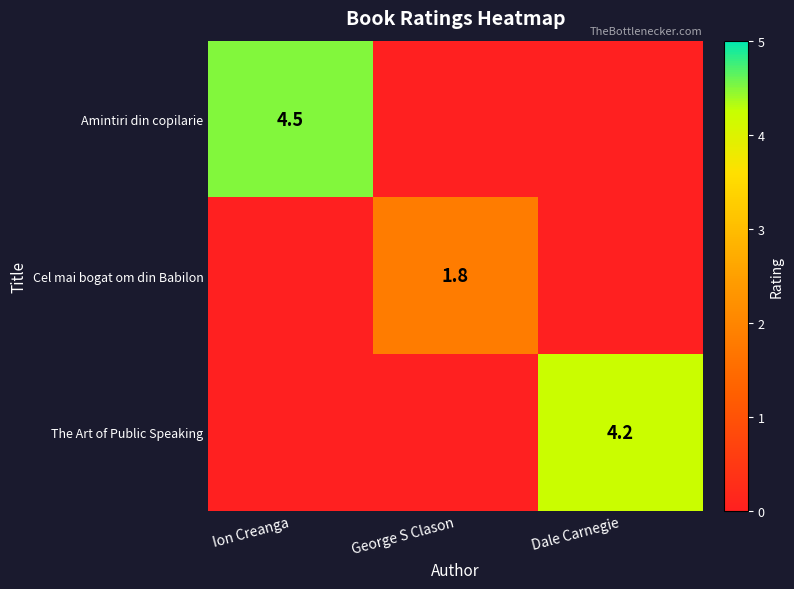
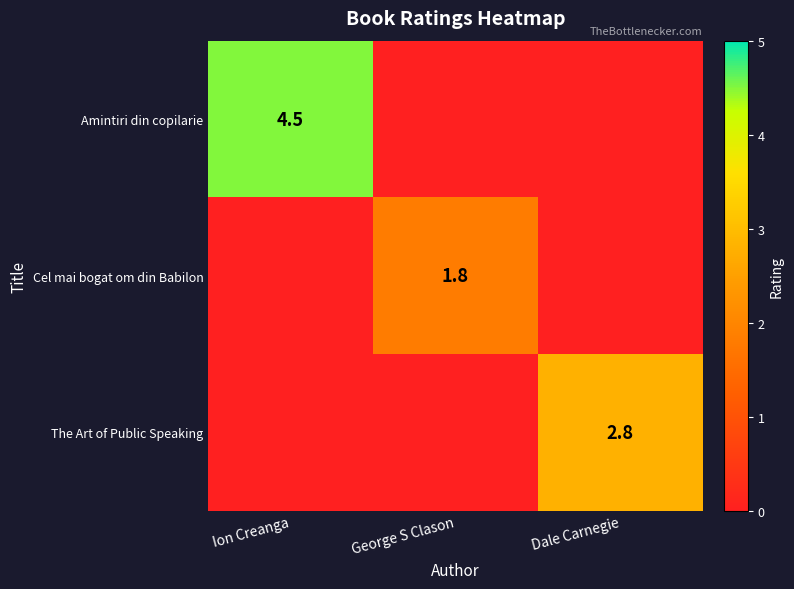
The Art of Public Speaking, Dale Carnegie: 4.2 -> 2.8
